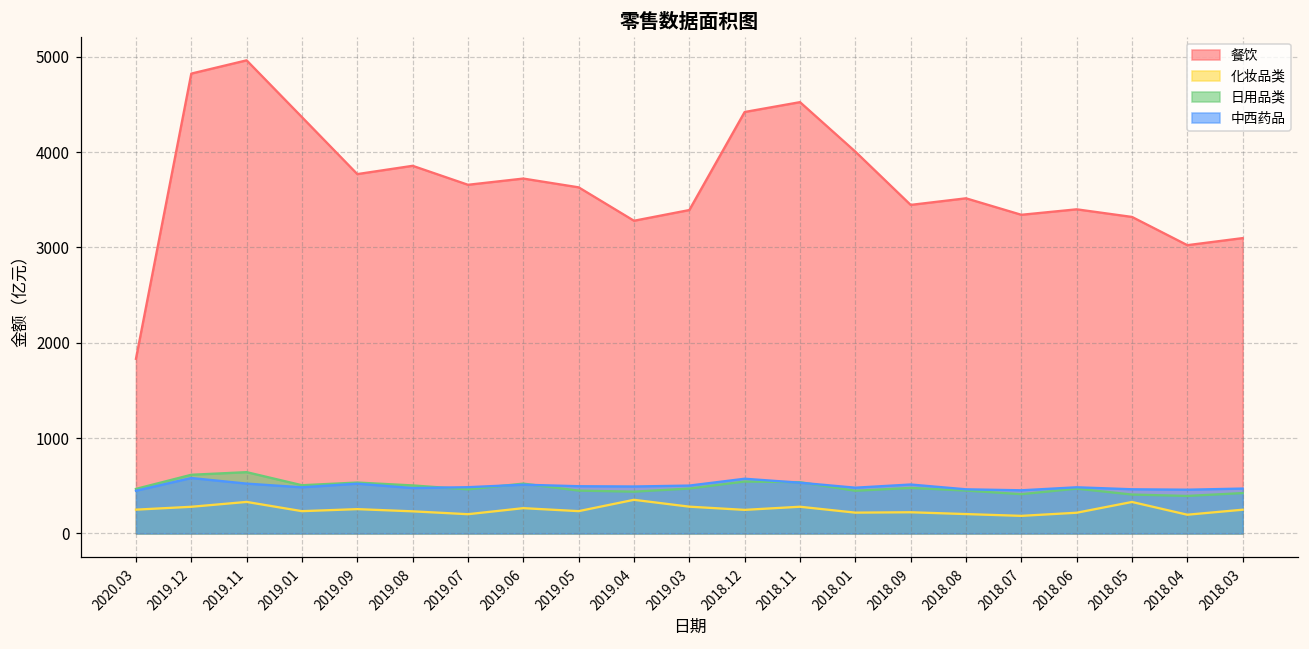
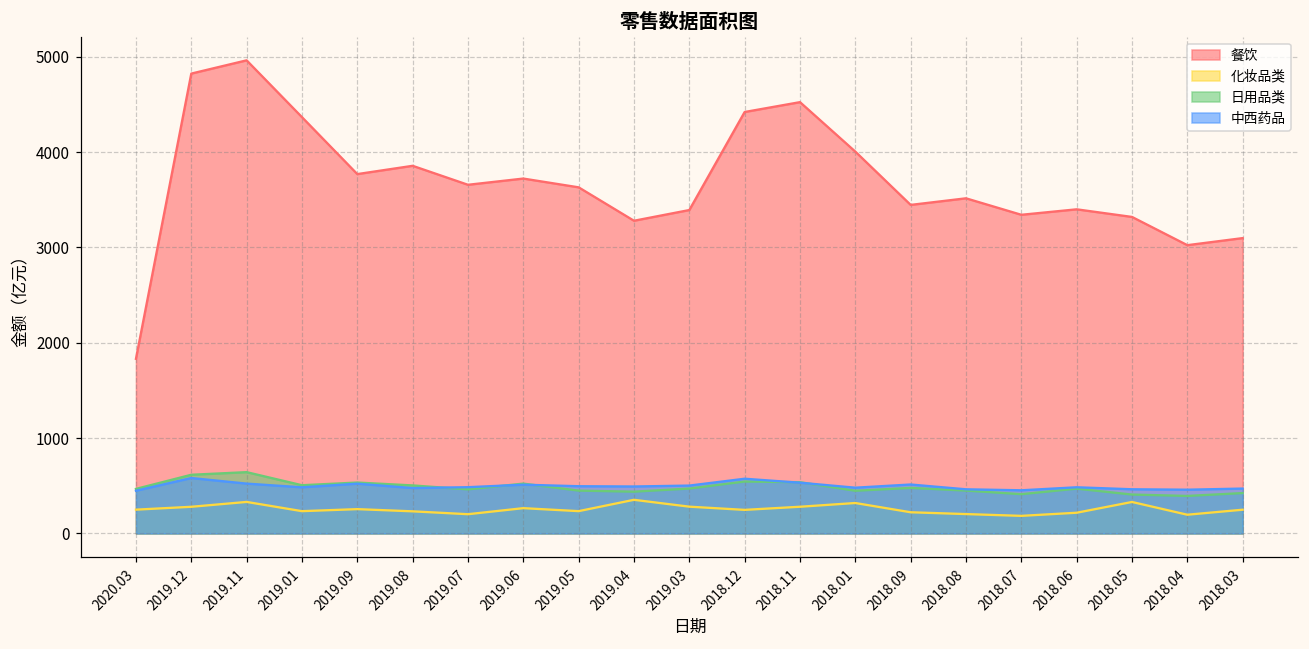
化妆品类, 2018.01: 200 -> 300
